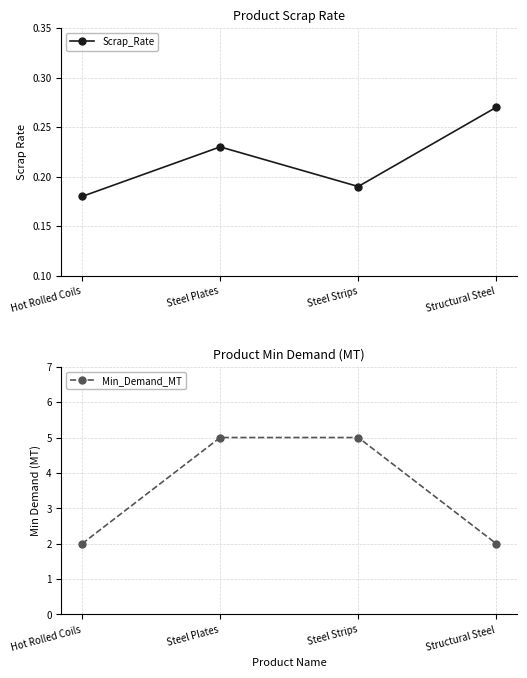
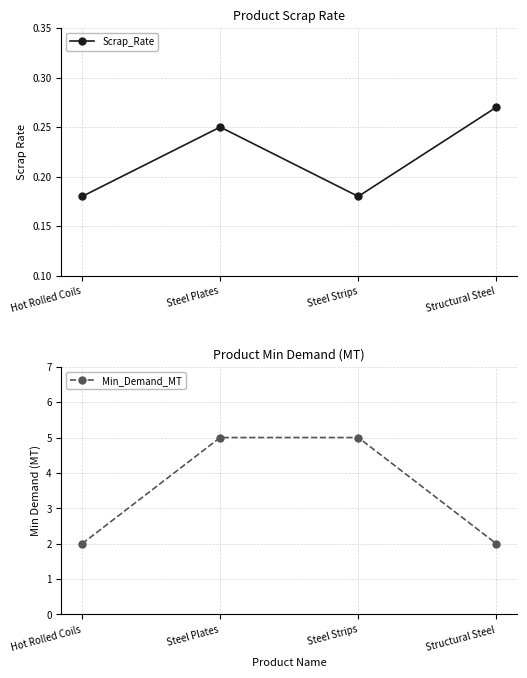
Product Scrap Rate, Steel Plates: 0.23 -> 0.25
Product Scrap Rate, Steel Strips: 0.19 -> 0.18
